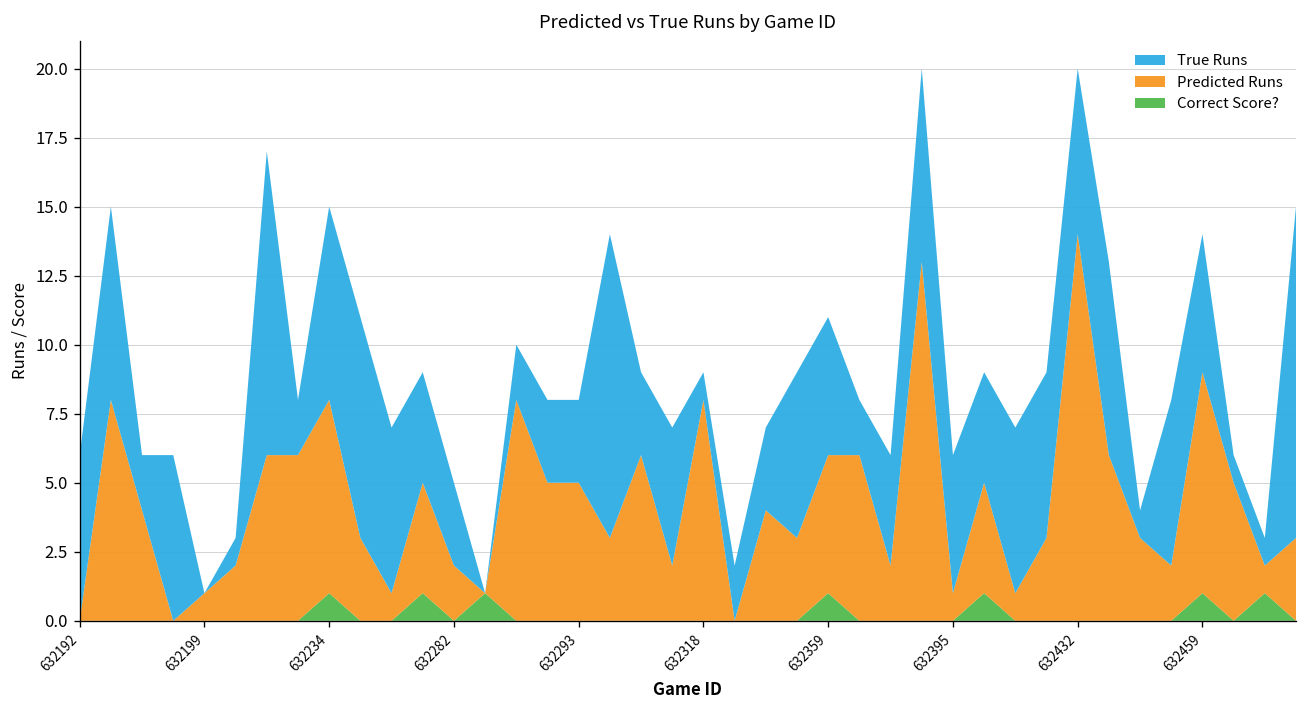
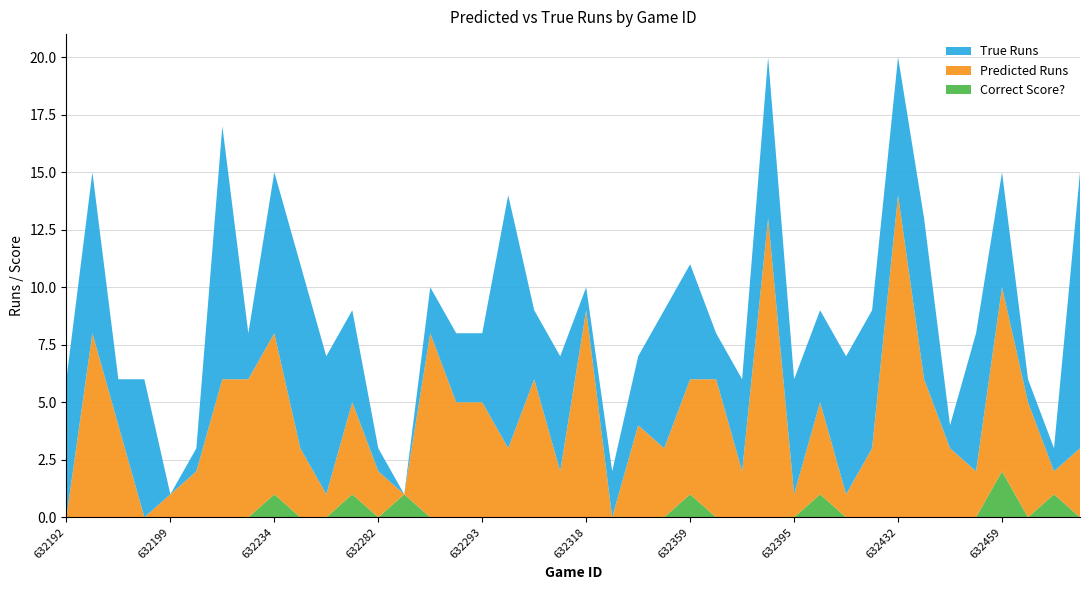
True Runs, 632282: 3 -> 1
Predicted Runs, 632318: 8 -> 9
Correct Score?, 632459: 1 -> 2
